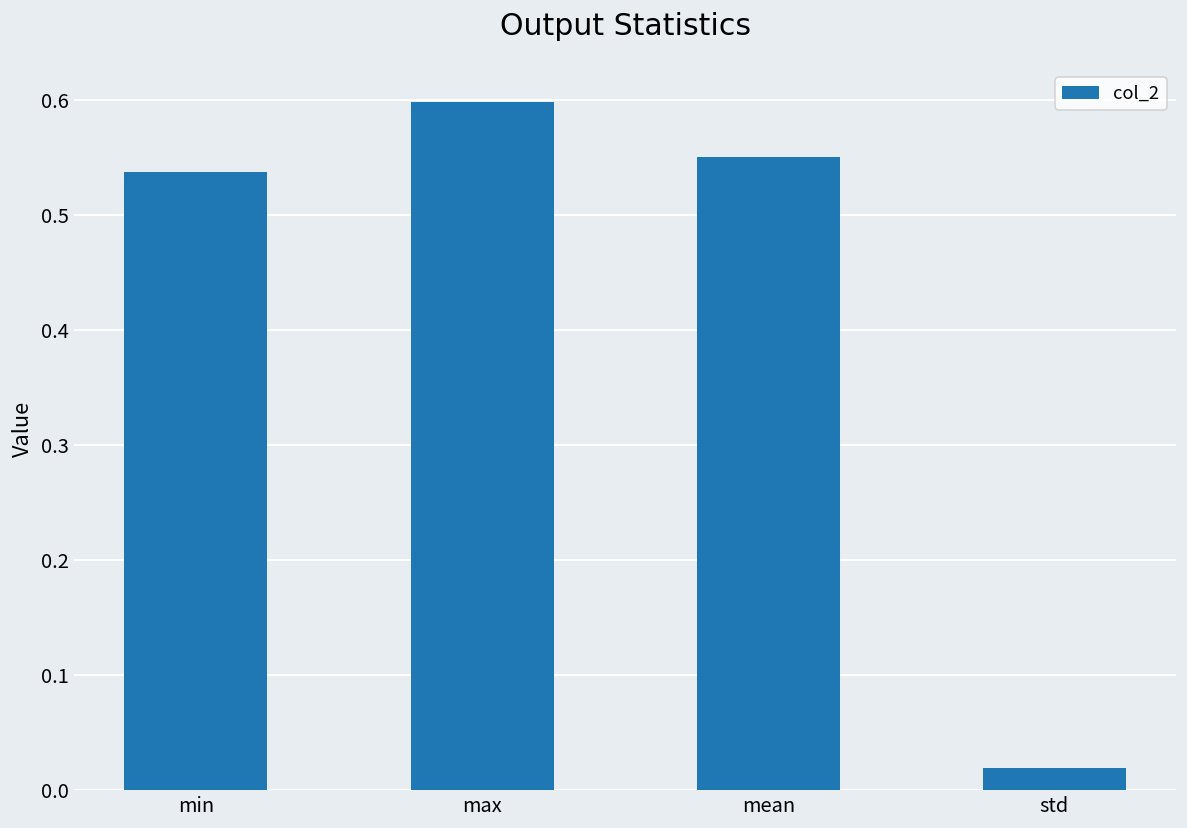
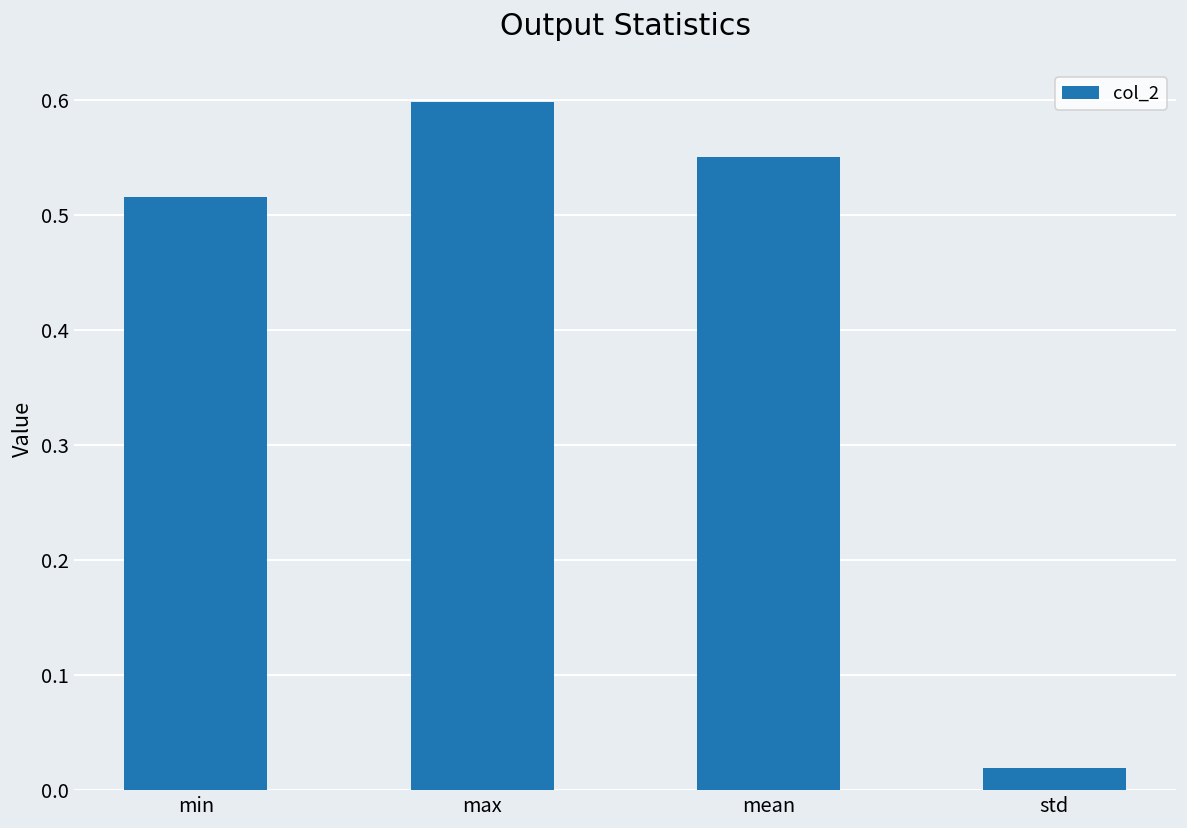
min: 0.54 -> 0.52
